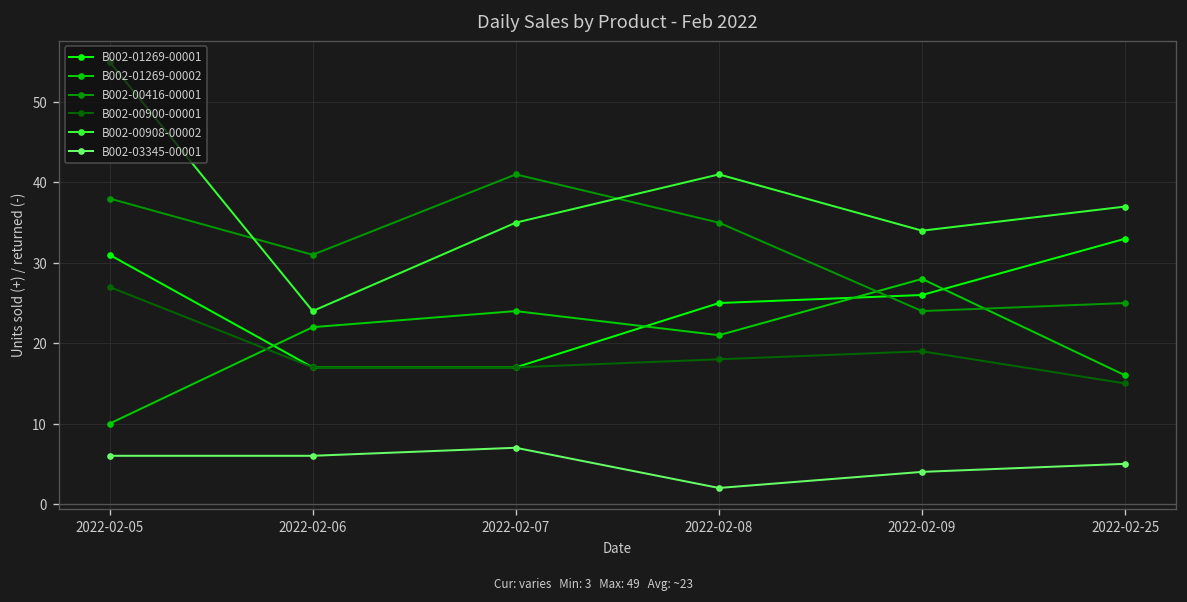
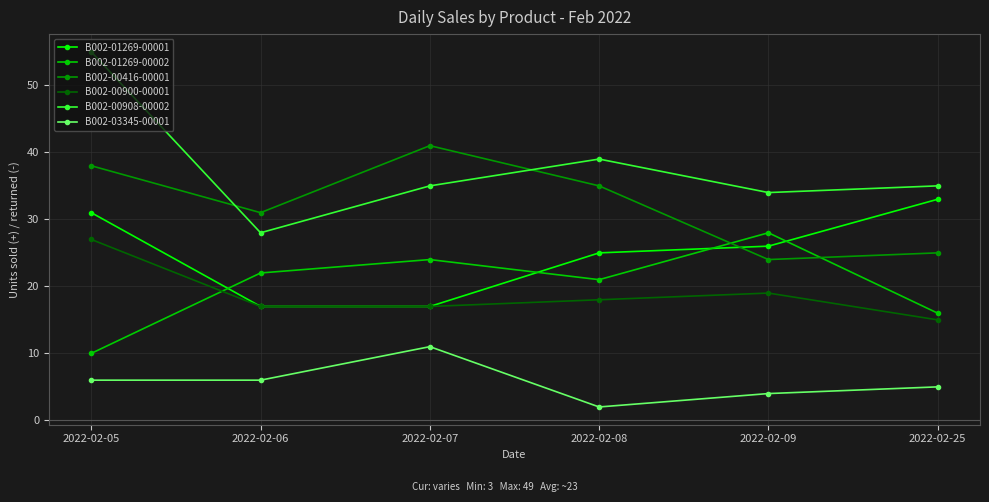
B002-00908-00002, 2022-02-06: 24 -> 28
B002-03345-00001, 2022-02-07: 7 -> 11
B002-00908-00002, 2022-02-08: 41 -> 39
B002-00908-00002, 2022-02-25: 37 -> 35
